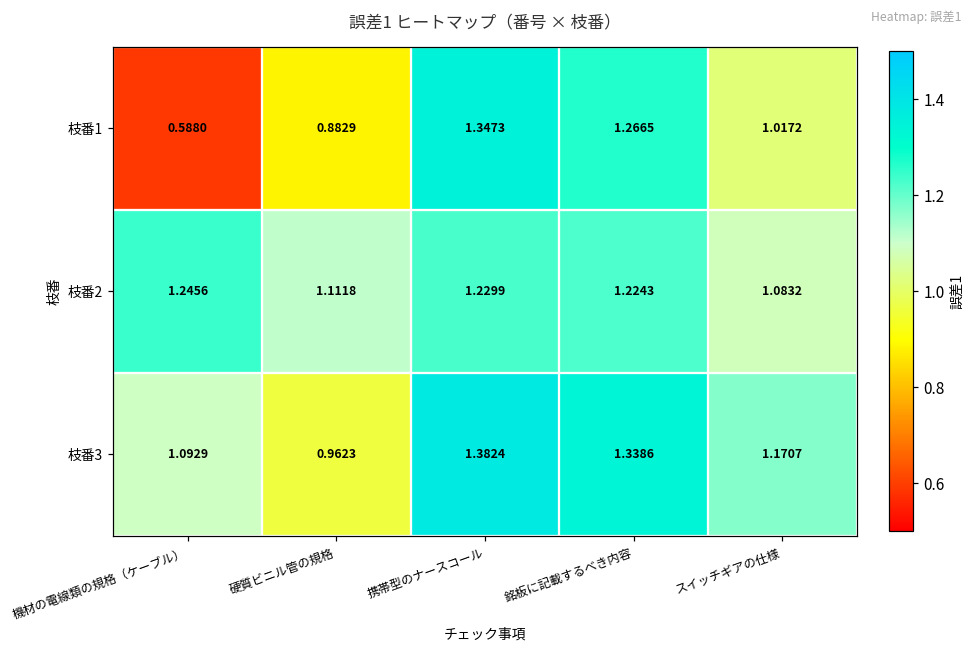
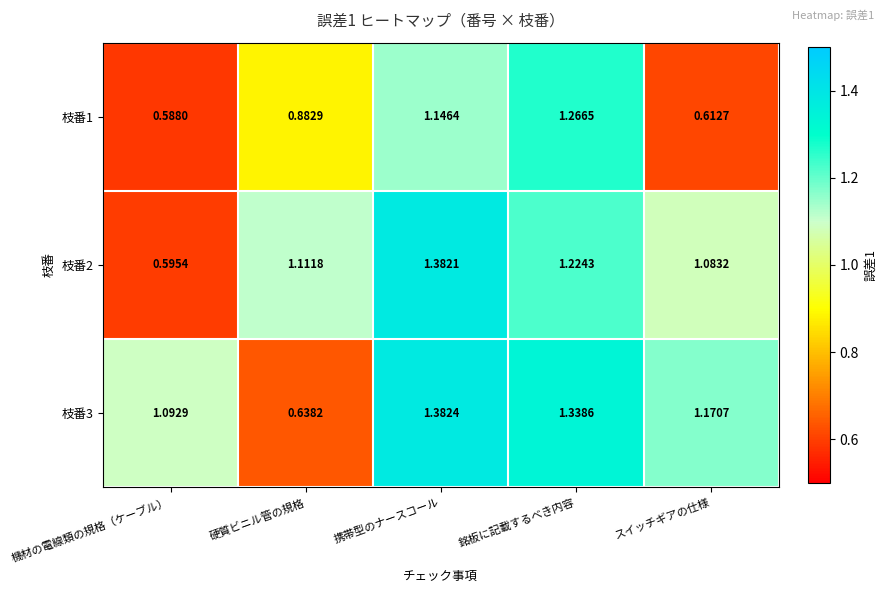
枝番1, 携帯型のナースコール: 1.3473 -> 1.1464
枝番1, スイッチギアの仕様: 1.0172 -> 0.6127
枝番2, 機材の電線類の規格（ケーブル）: 1.2456 -> 0.5954
枝番2, 携帯型のナースコール: 1.2299 -> 1.3821
枝番3, 硬質ビニル管の規格: 0.9623 -> 0.6382
